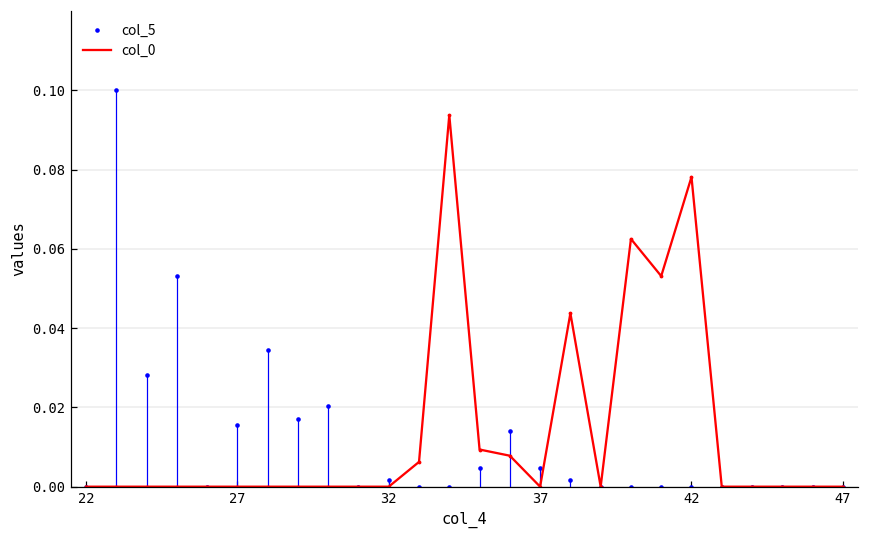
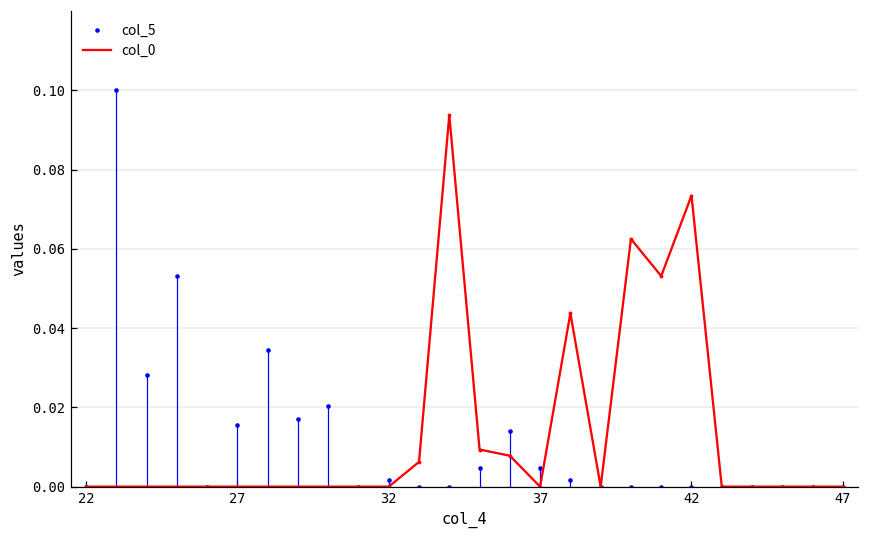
col_0, 42: 0.078 -> 0.073
